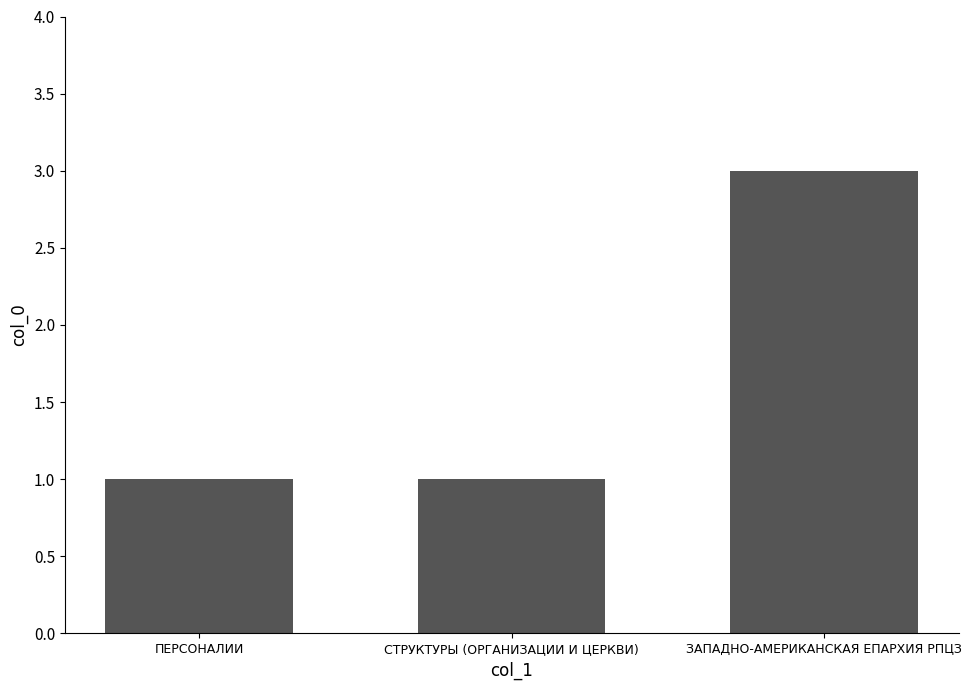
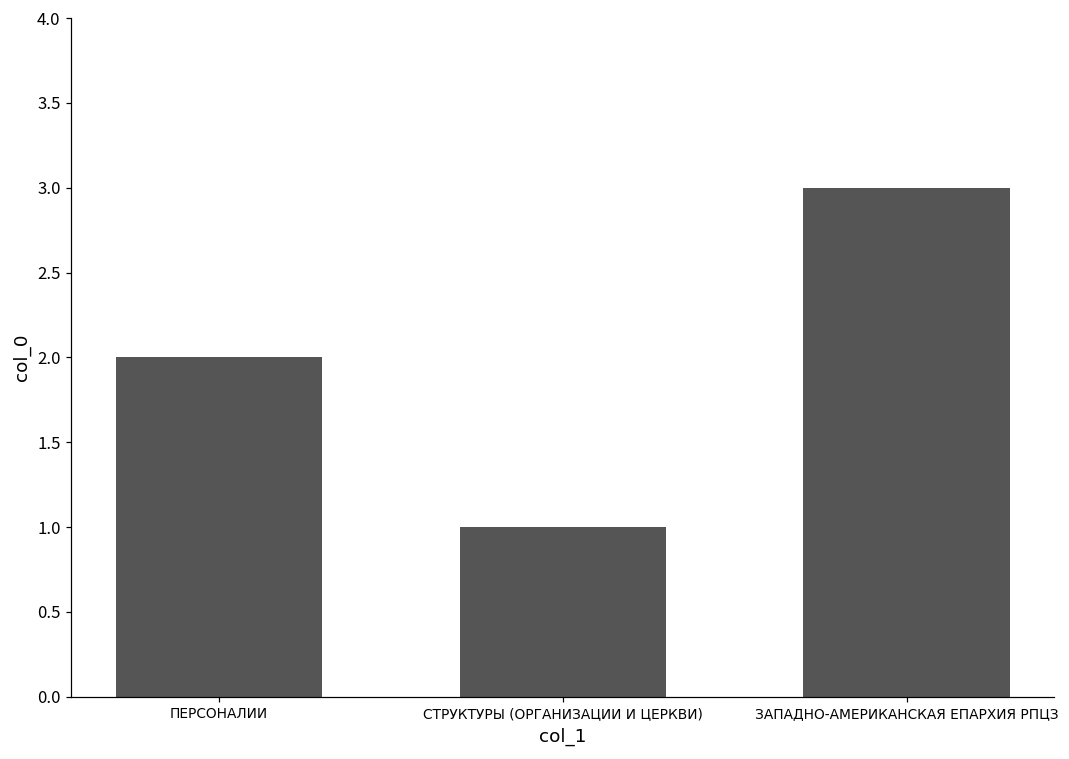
ПЕРСОНАЛИИ: 1 -> 2
